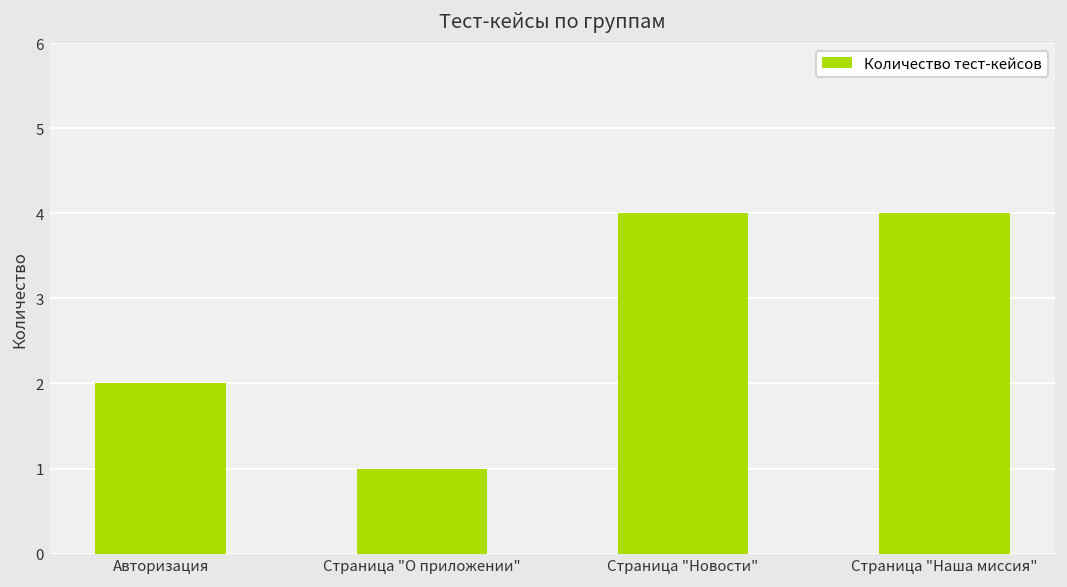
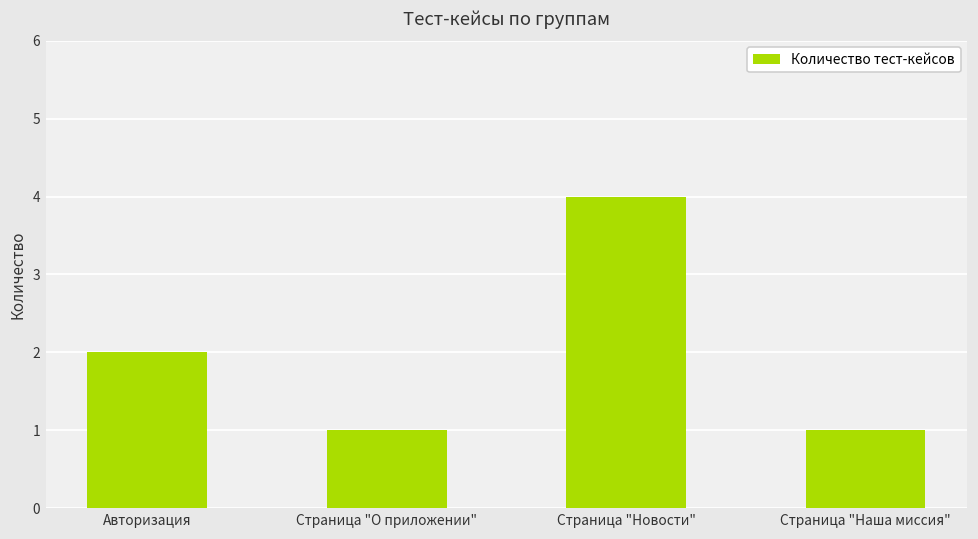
Страница "Наша миссия": 4 -> 1
